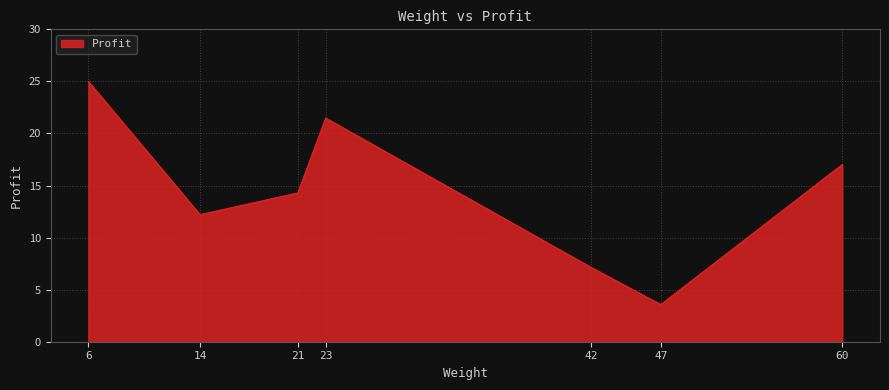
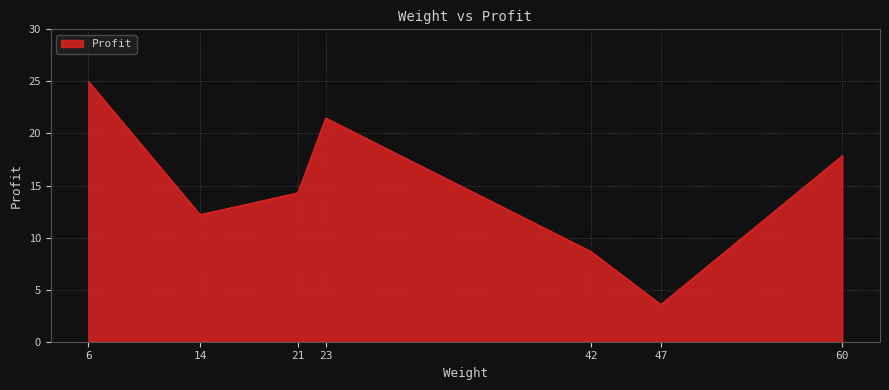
42: 7.1 -> 8.7
60: 17.0 -> 17.9
